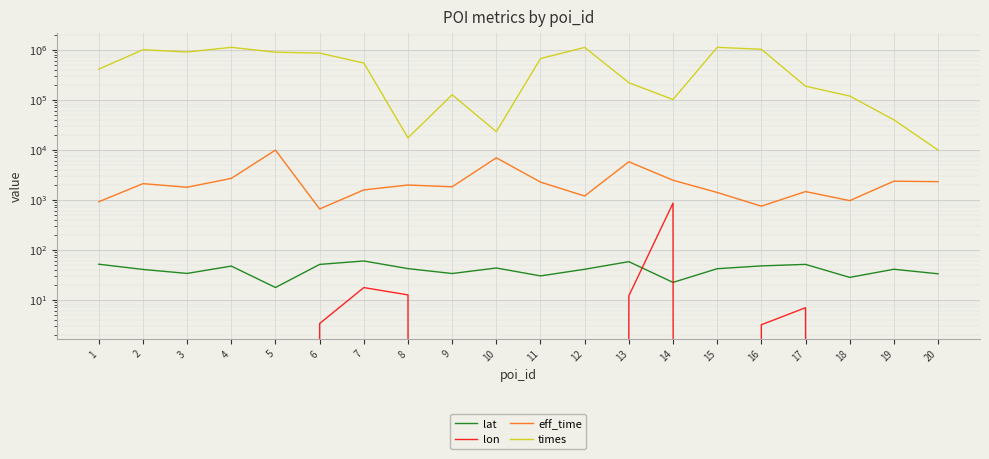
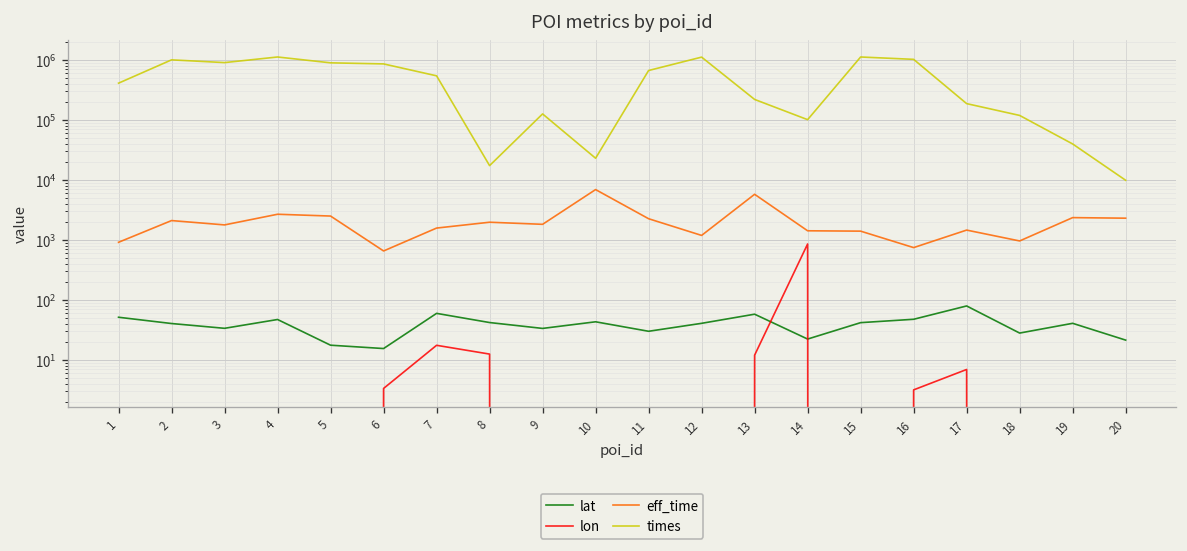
eff_time, 5: 10000 -> 2000
lat, 6: 50 -> 15
eff_time, 14: 2000 -> 1400
lat, 17: 50 -> 80
lat, 20: 30 -> 21
